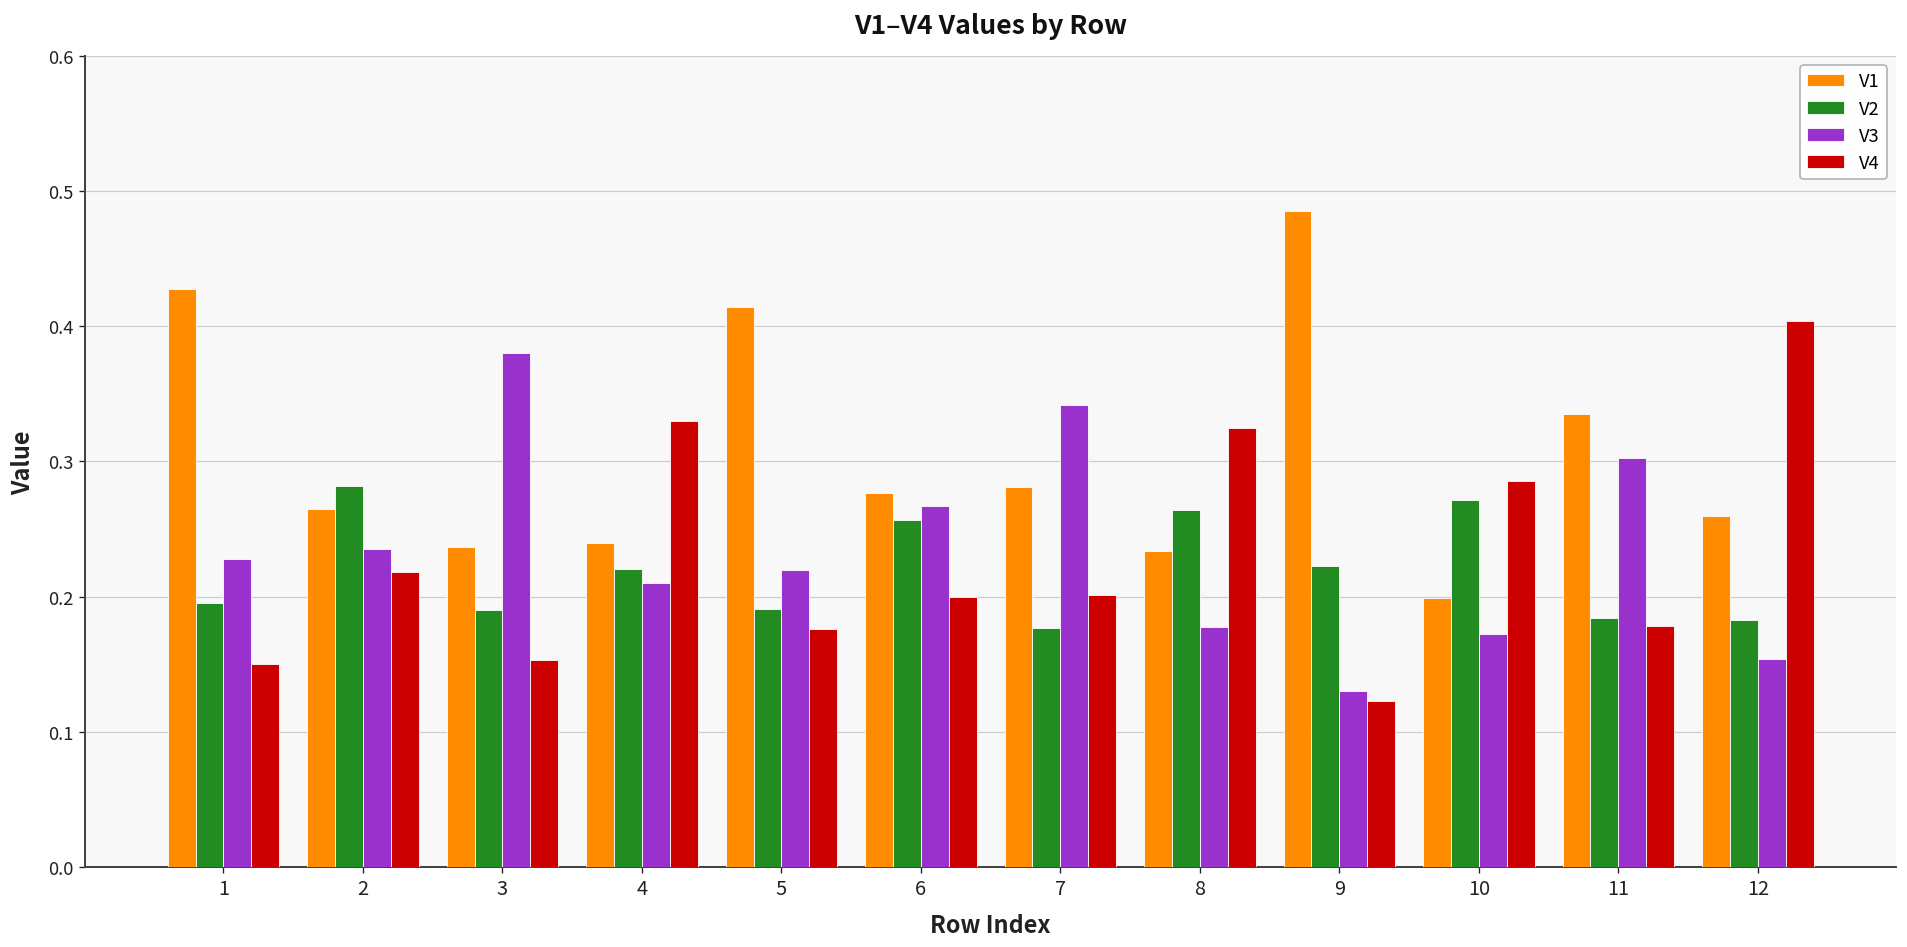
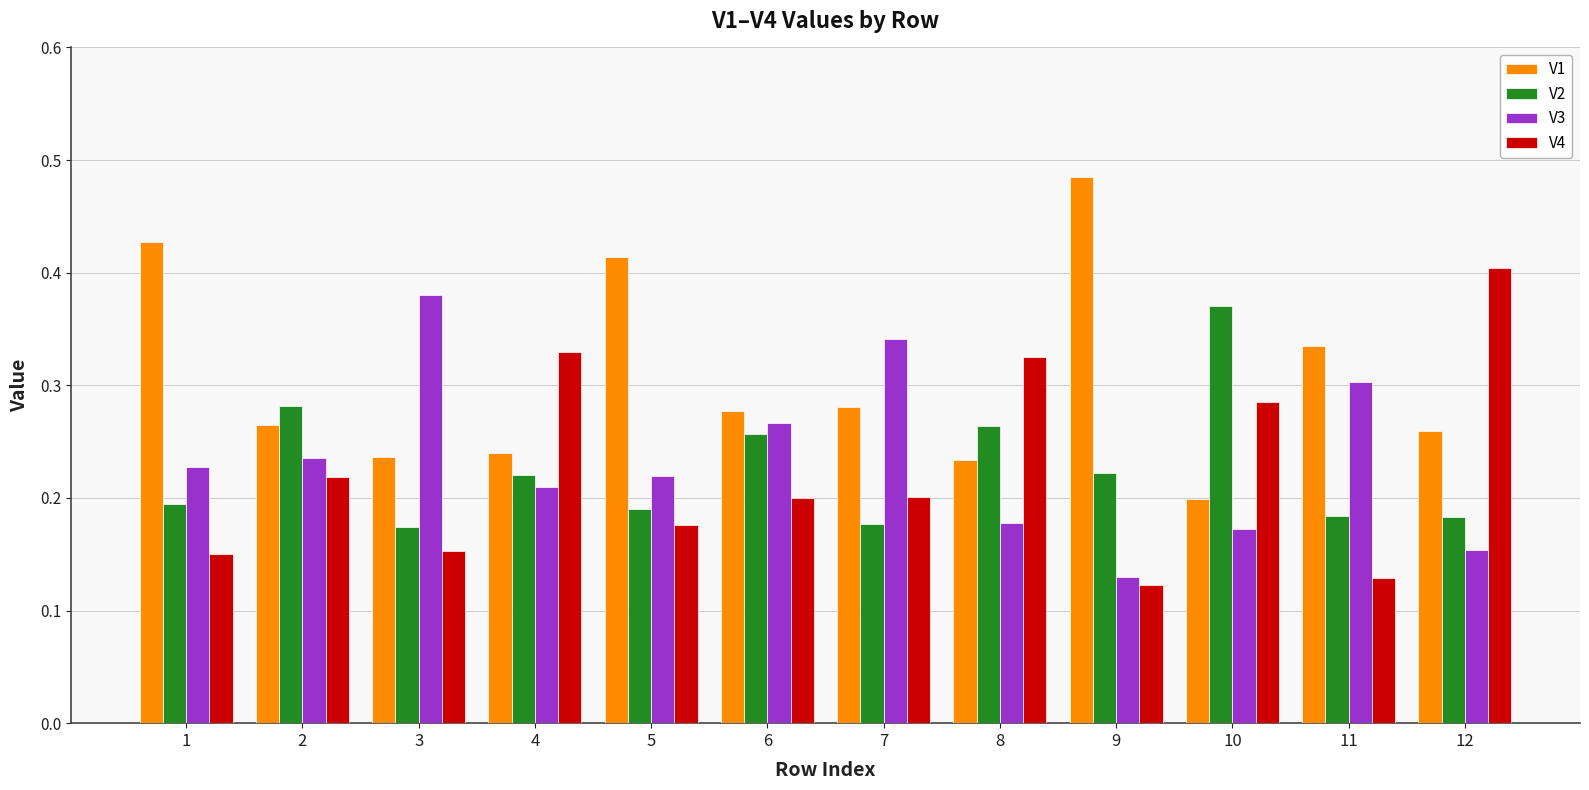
V2, 3: 0.190 -> 0.174
V2, 10: 0.272 -> 0.371
V4, 11: 0.178 -> 0.129
